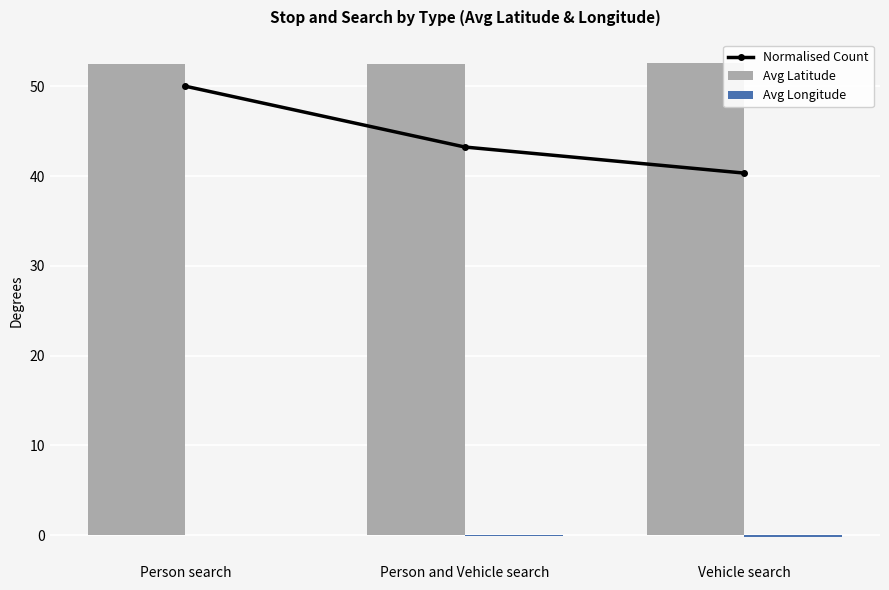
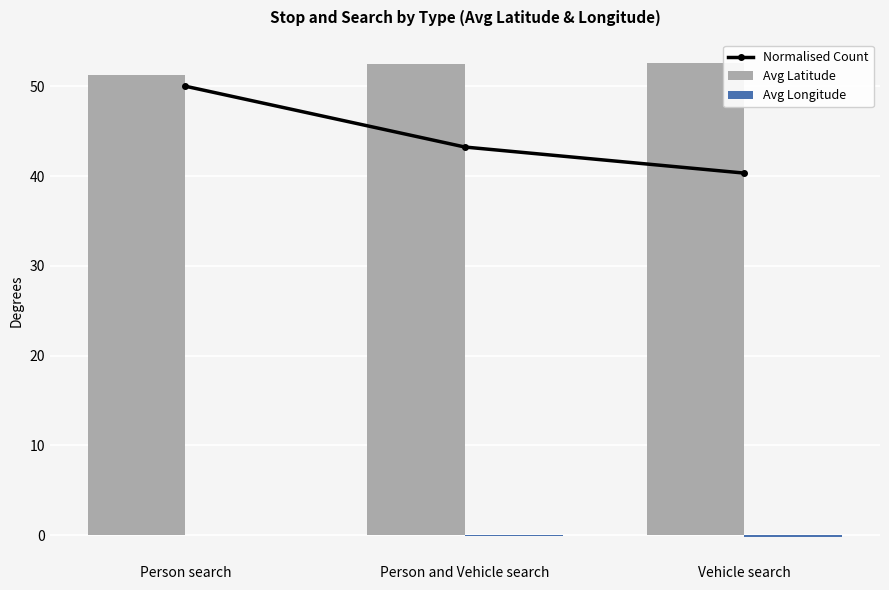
Avg Latitude, Person search: 52 -> 51
